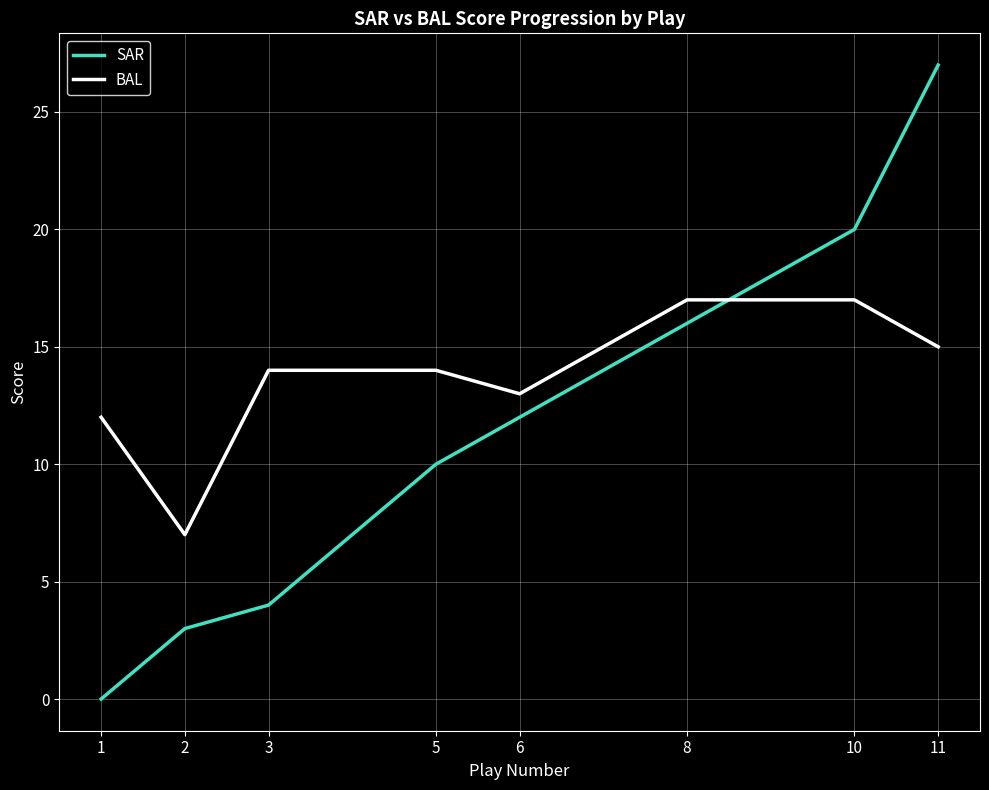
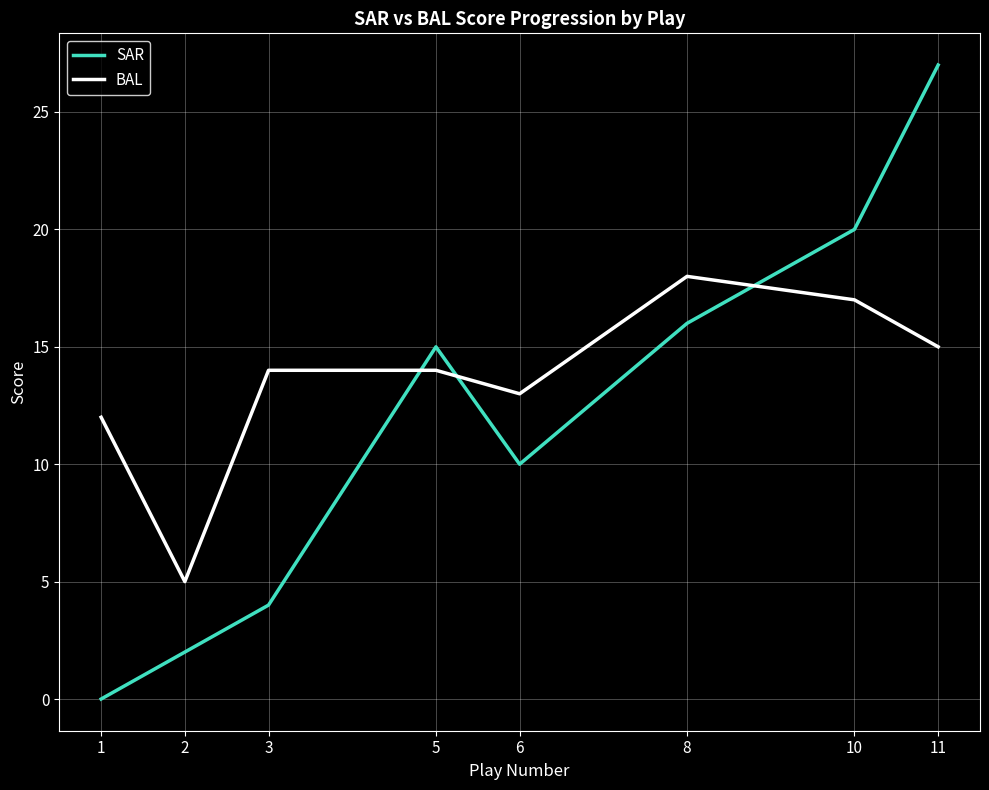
SAR, 2: 3 -> 2
BAL, 2: 7 -> 5
SAR, 5: 10 -> 15
SAR, 6: 12 -> 10
BAL, 8: 17 -> 18
